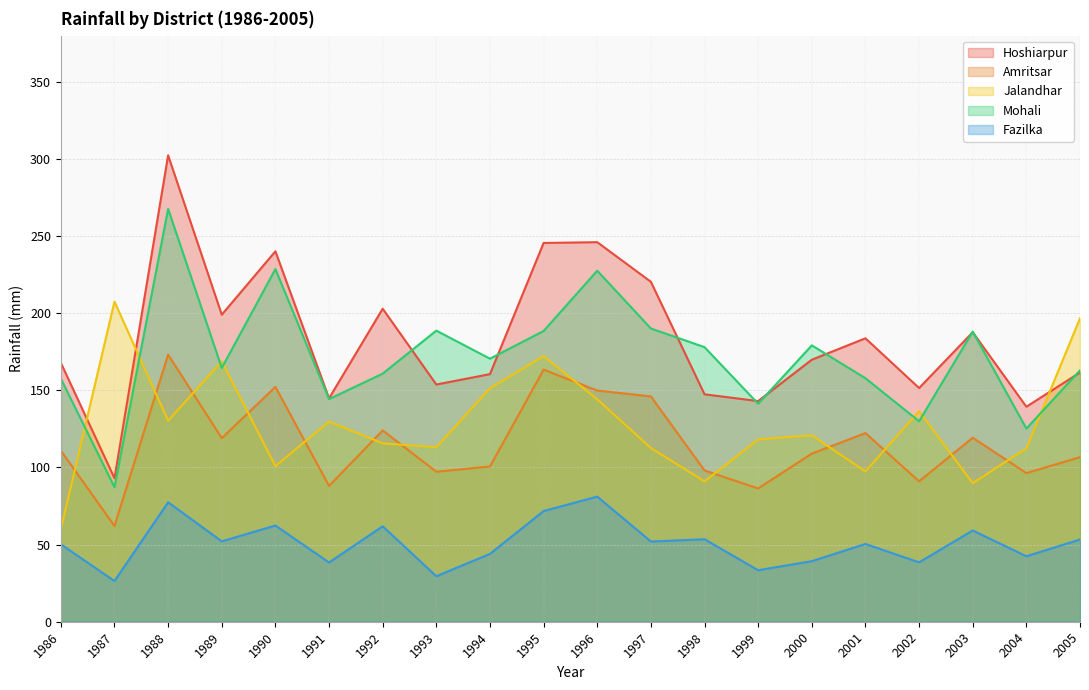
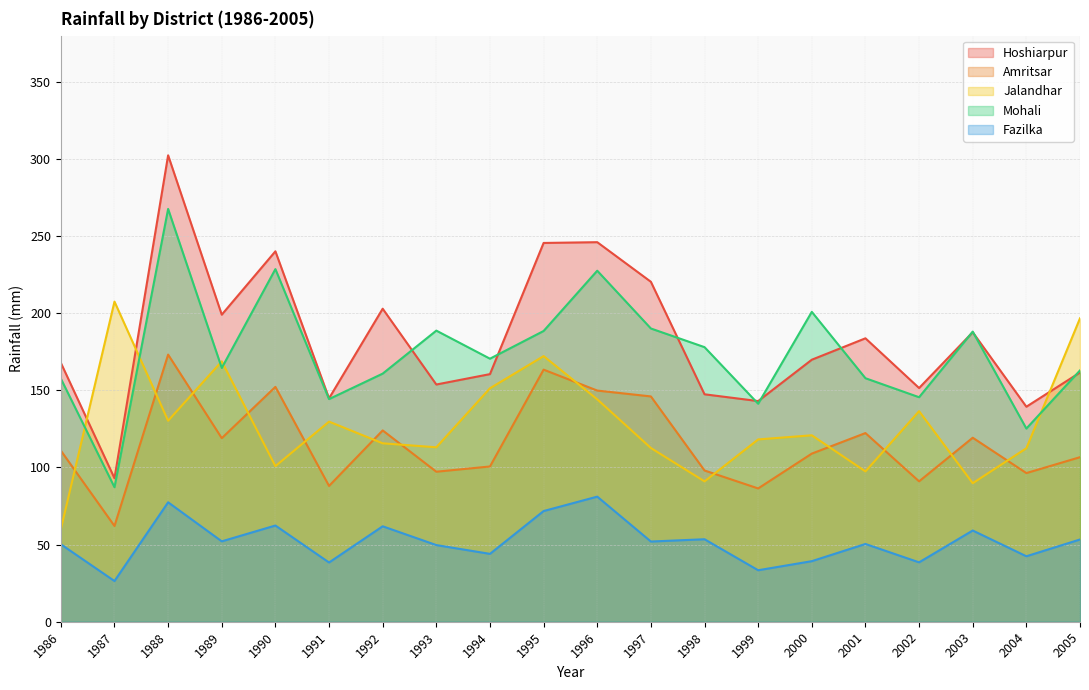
Fazilka, 1993: 30 -> 50
Mohali, 2000: 179 -> 201
Mohali, 2002: 130 -> 146
